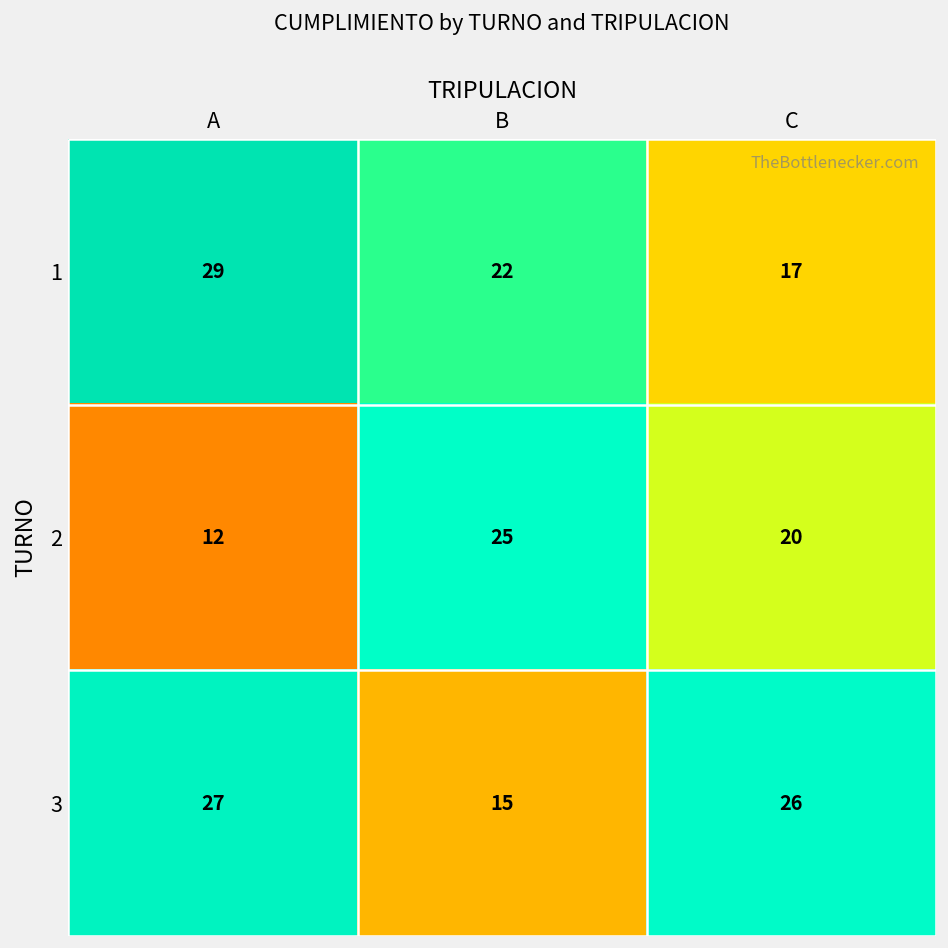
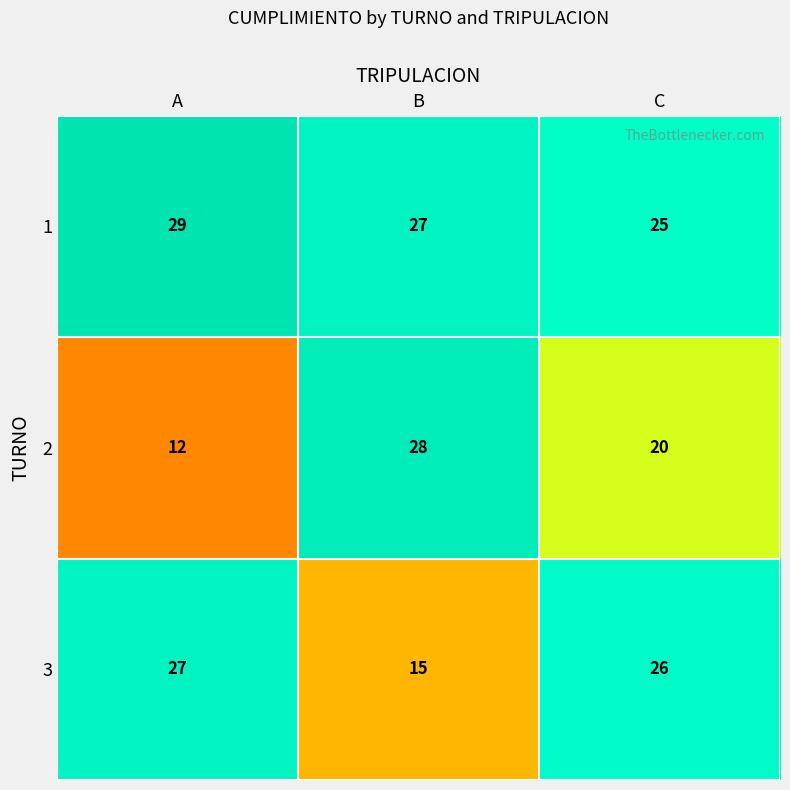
1, B: 22 -> 27
1, C: 17 -> 25
2, B: 25 -> 28
